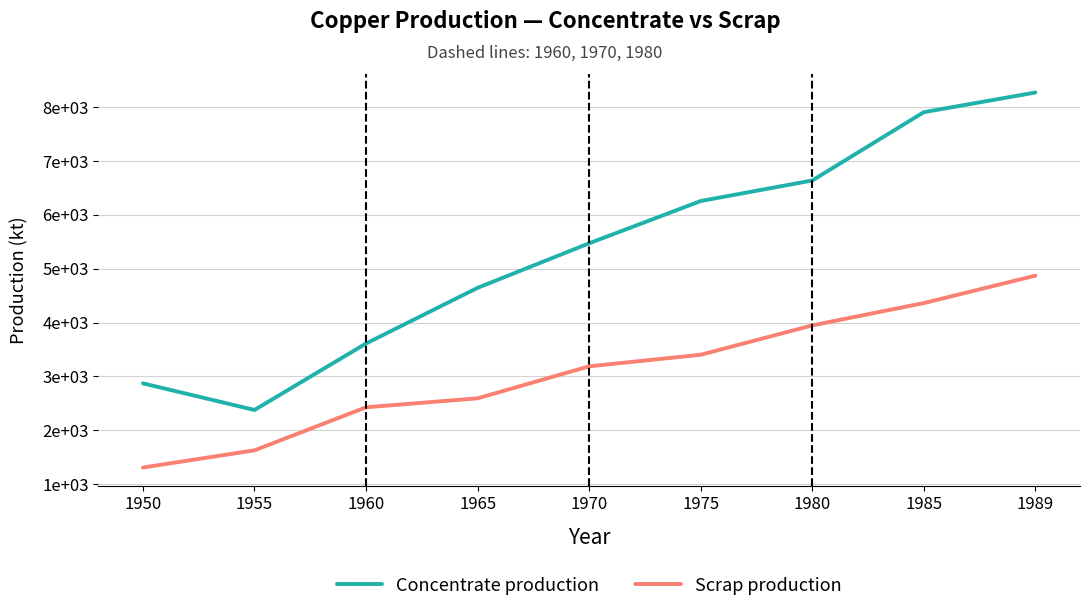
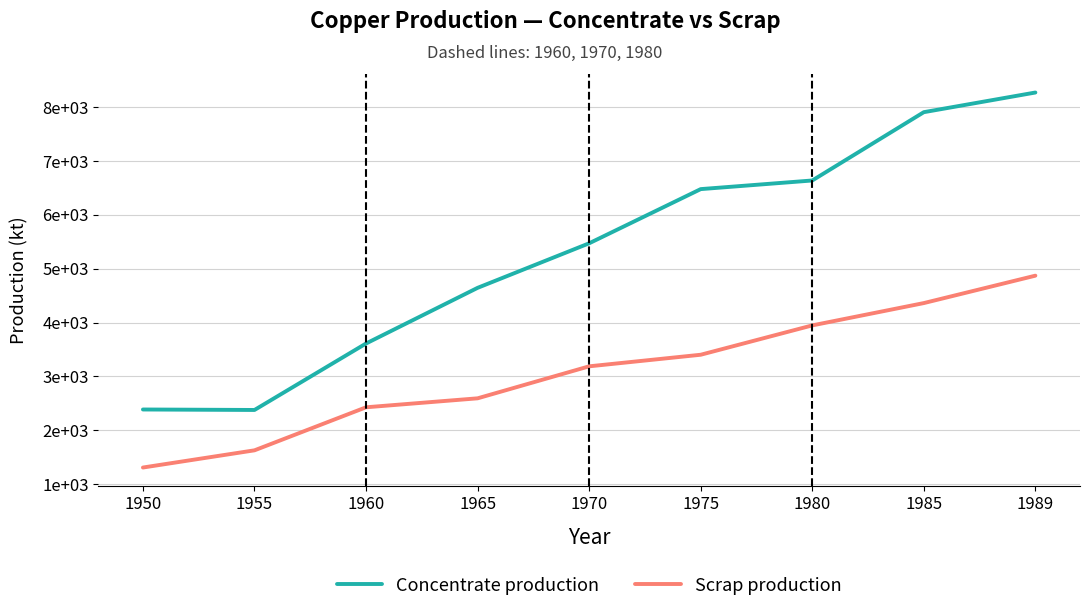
Concentrate production, 1950: 2900 -> 2400
Concentrate production, 1975: 6300 -> 6500
